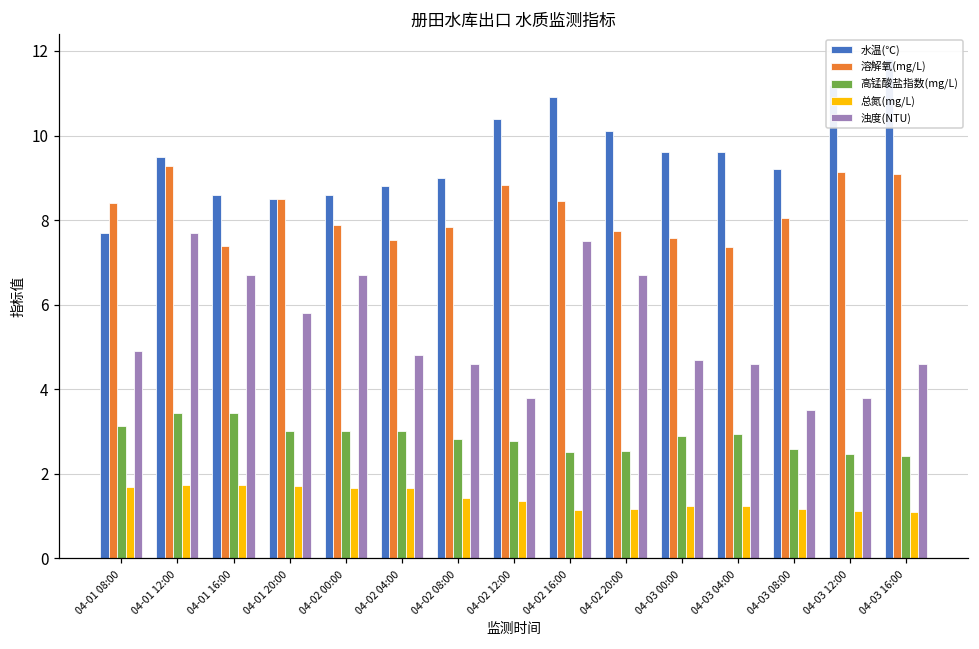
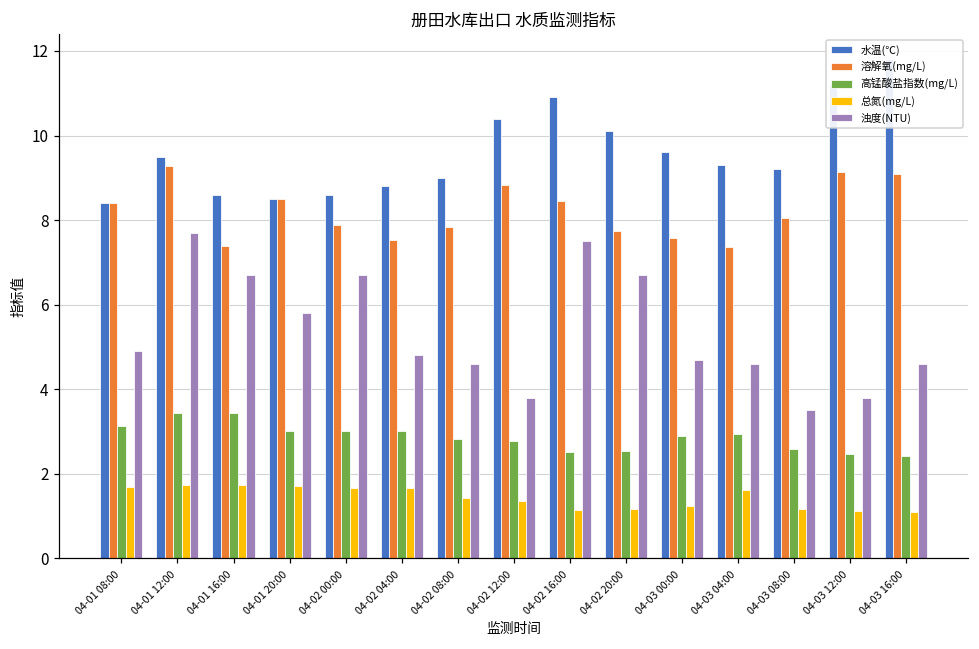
水温(℃), 04-01 08:00: 7.7 -> 8.4
水温(℃), 04-03 04:00: 9.6 -> 9.3
总氮(mg/L), 04-03 04:00: 1.2 -> 1.6
